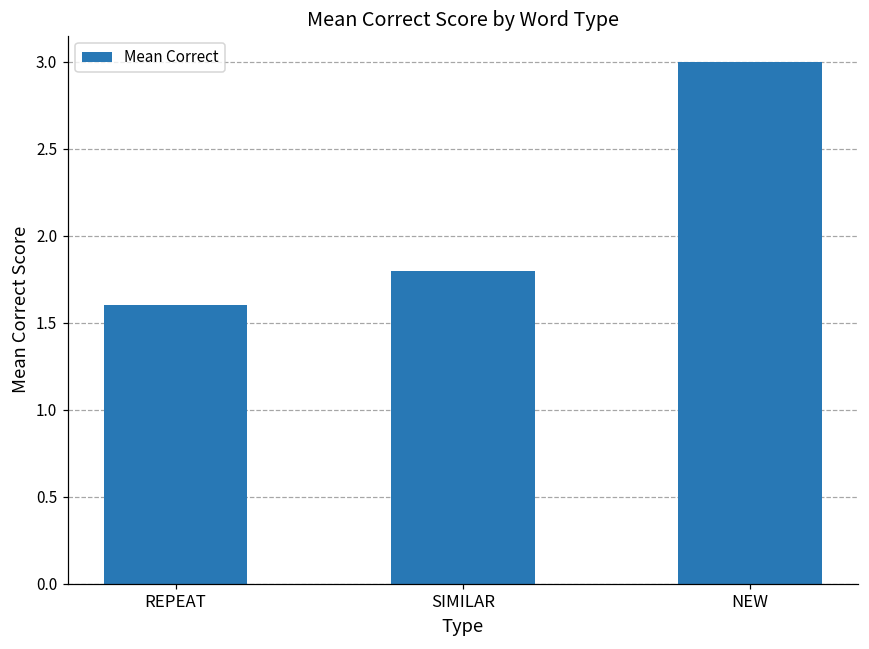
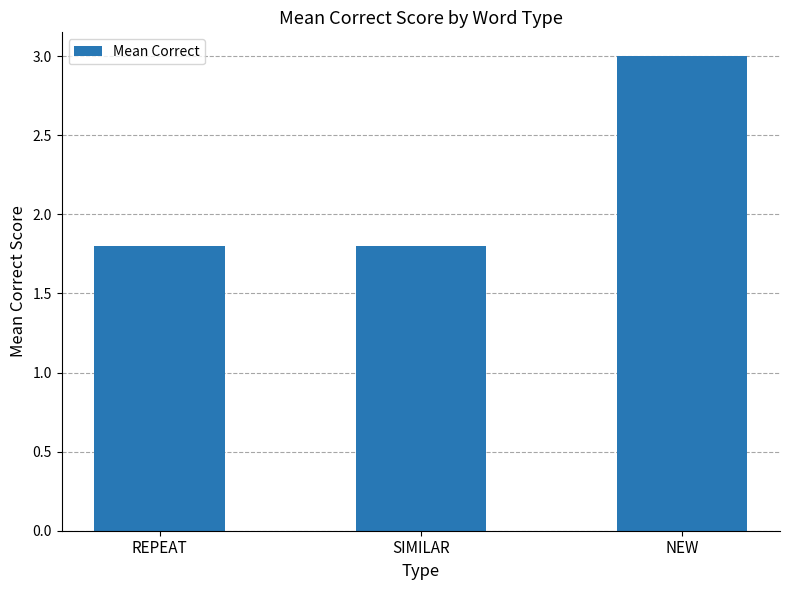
REPEAT: 1.6 -> 1.8
